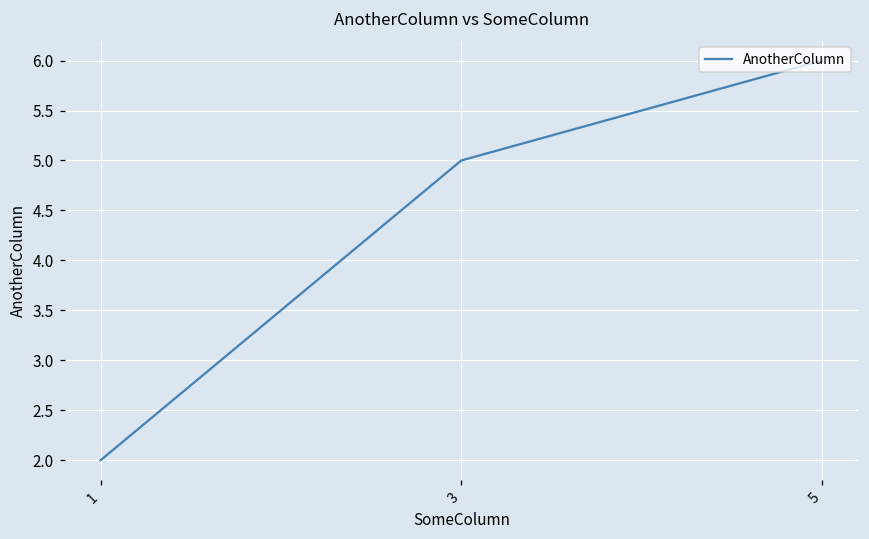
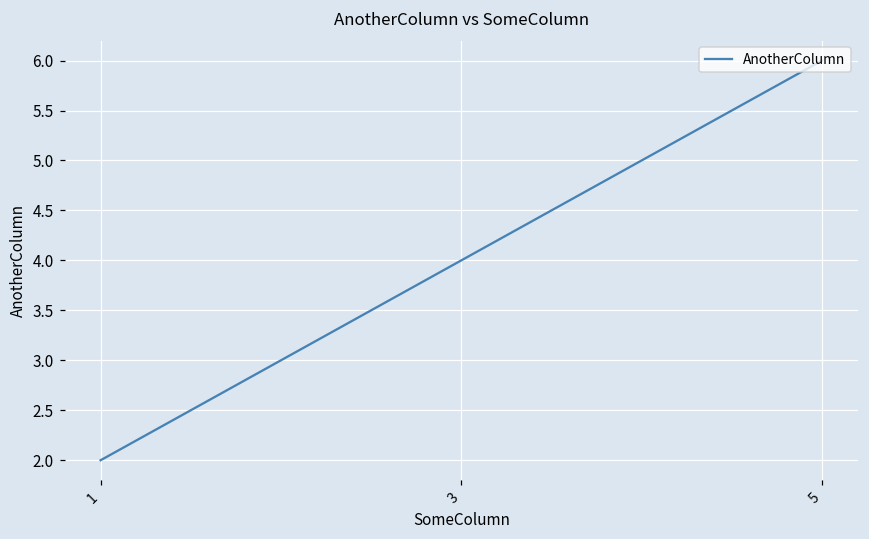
3: 5 -> 4
